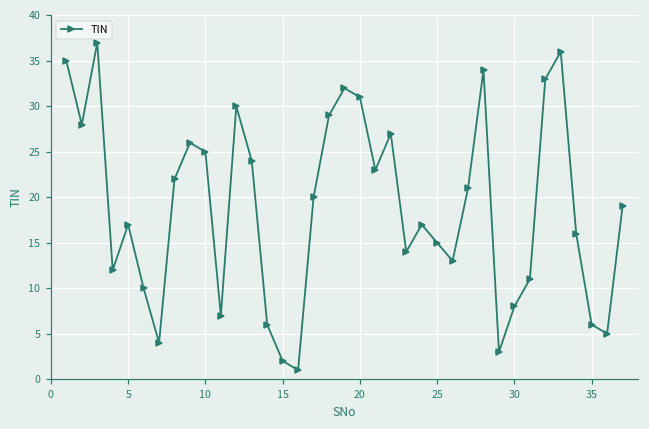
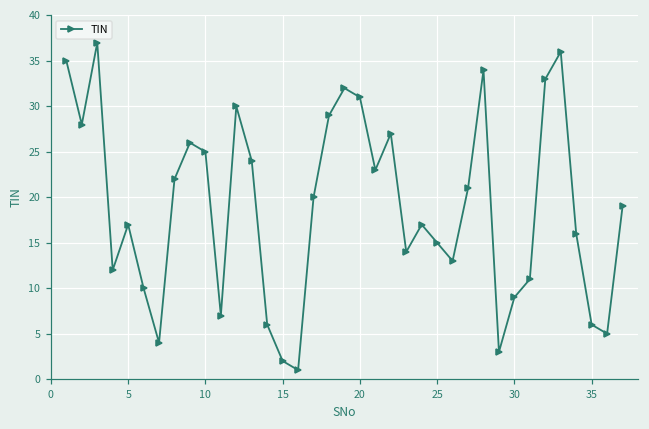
30: 8 -> 9
